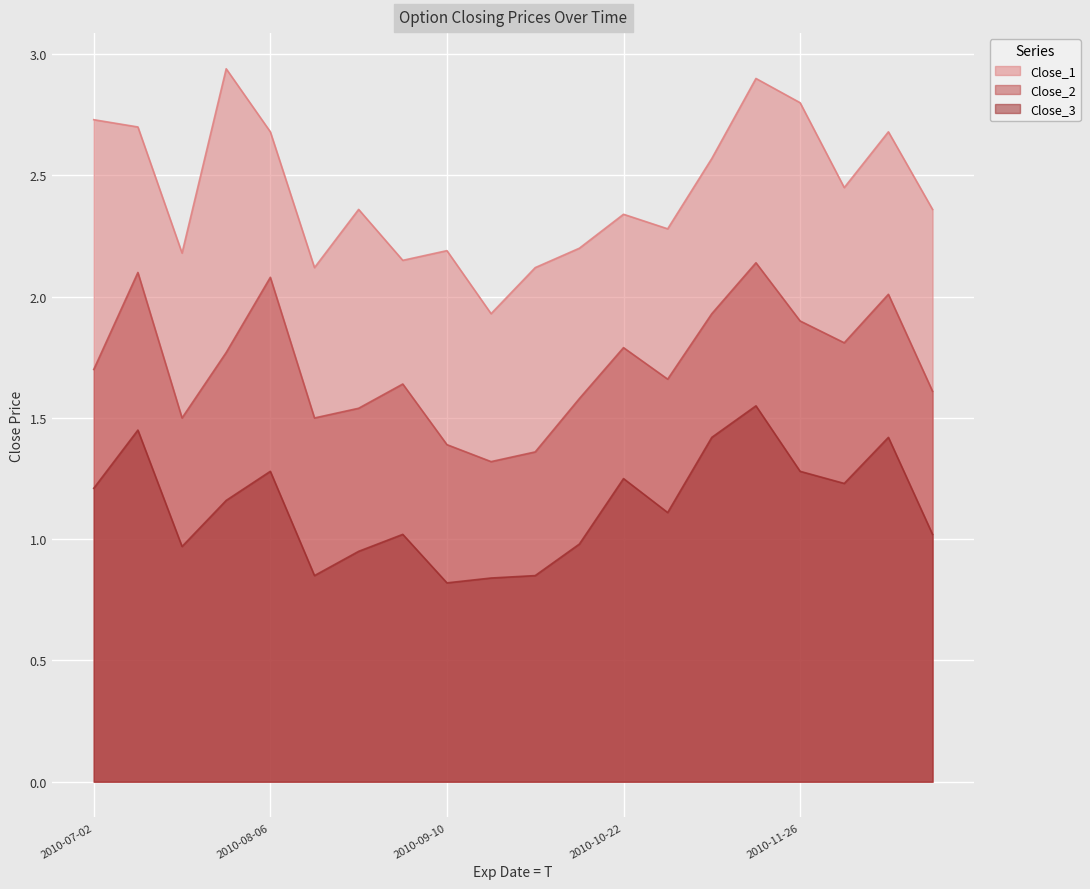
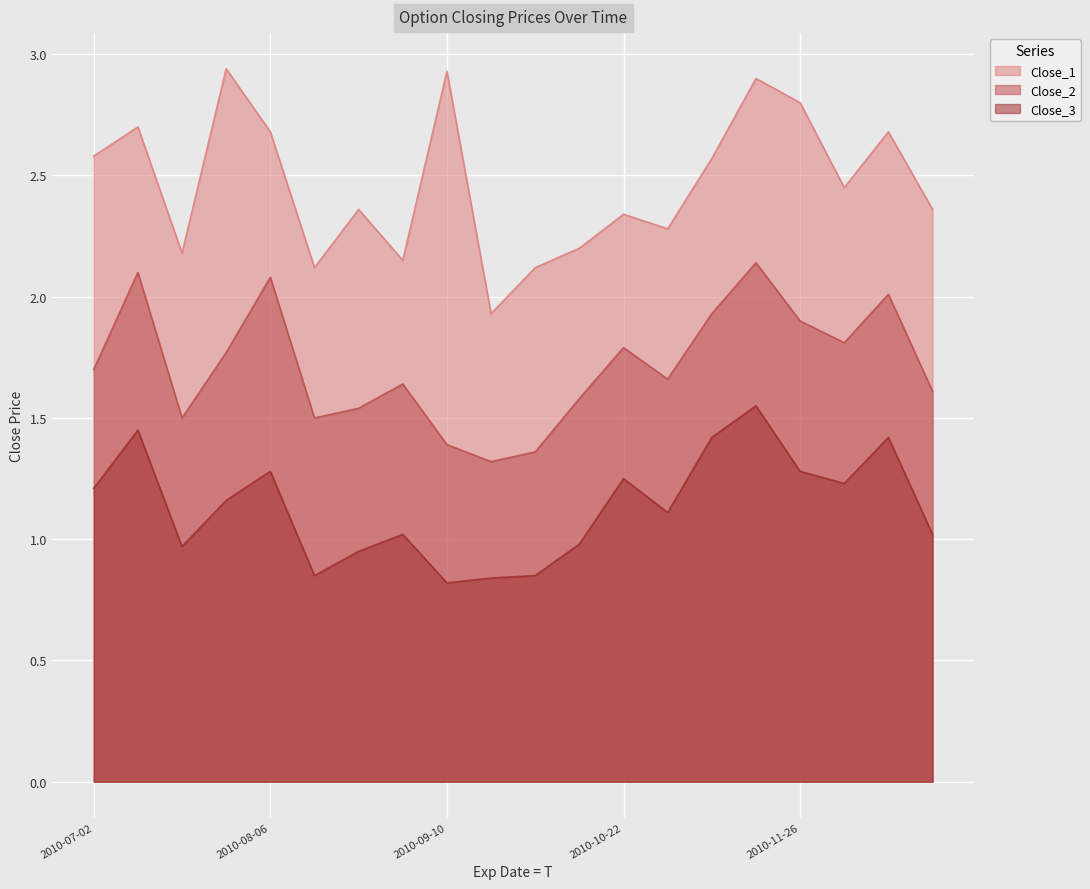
Close_1, 2010-07-02: 2.73 -> 2.58
Close_1, 2010-09-10: 2.19 -> 2.93
